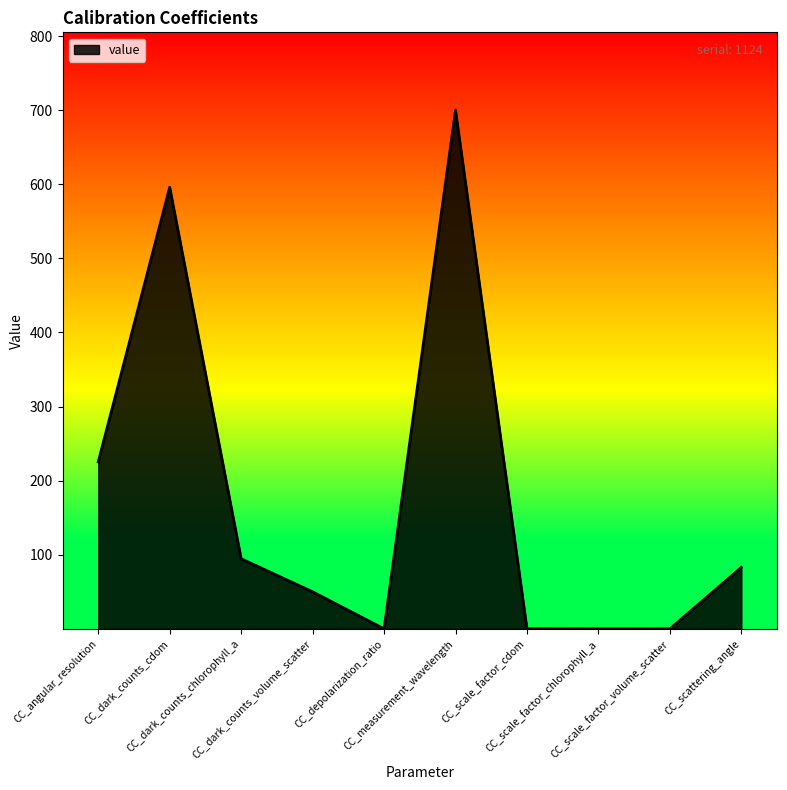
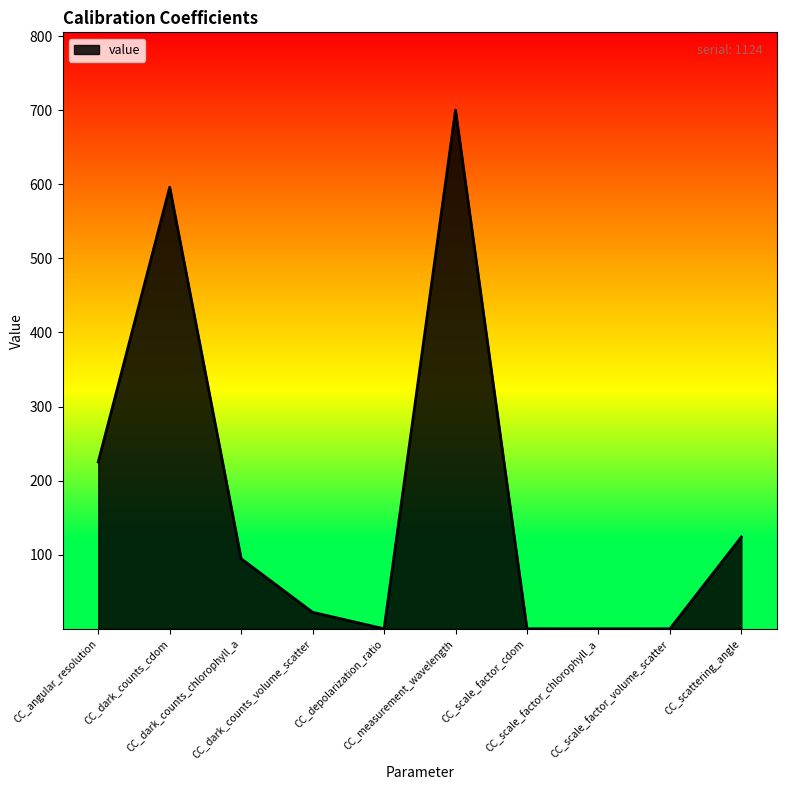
CC_dark_counts_volume_scatter: 50 -> 20
CC_scattering_angle: 80 -> 120
